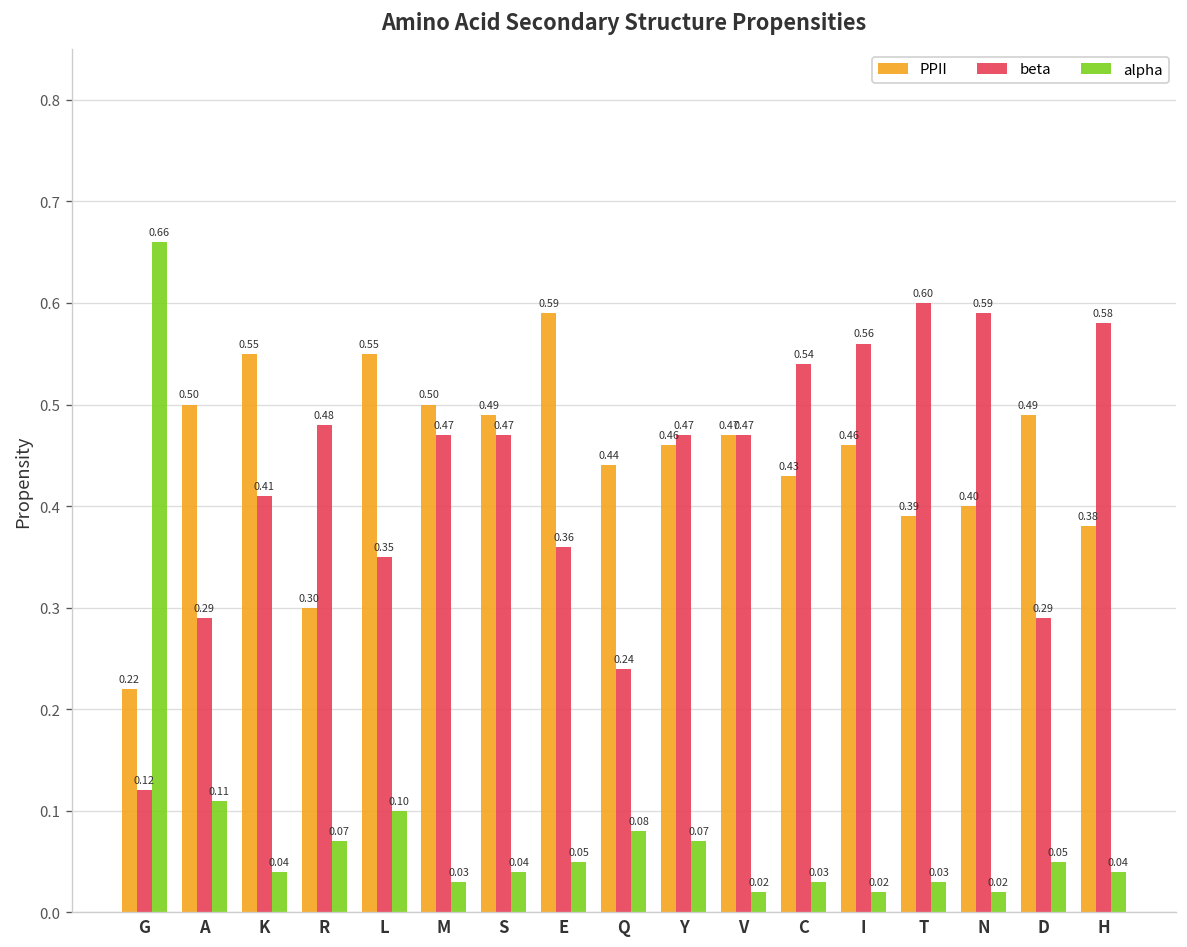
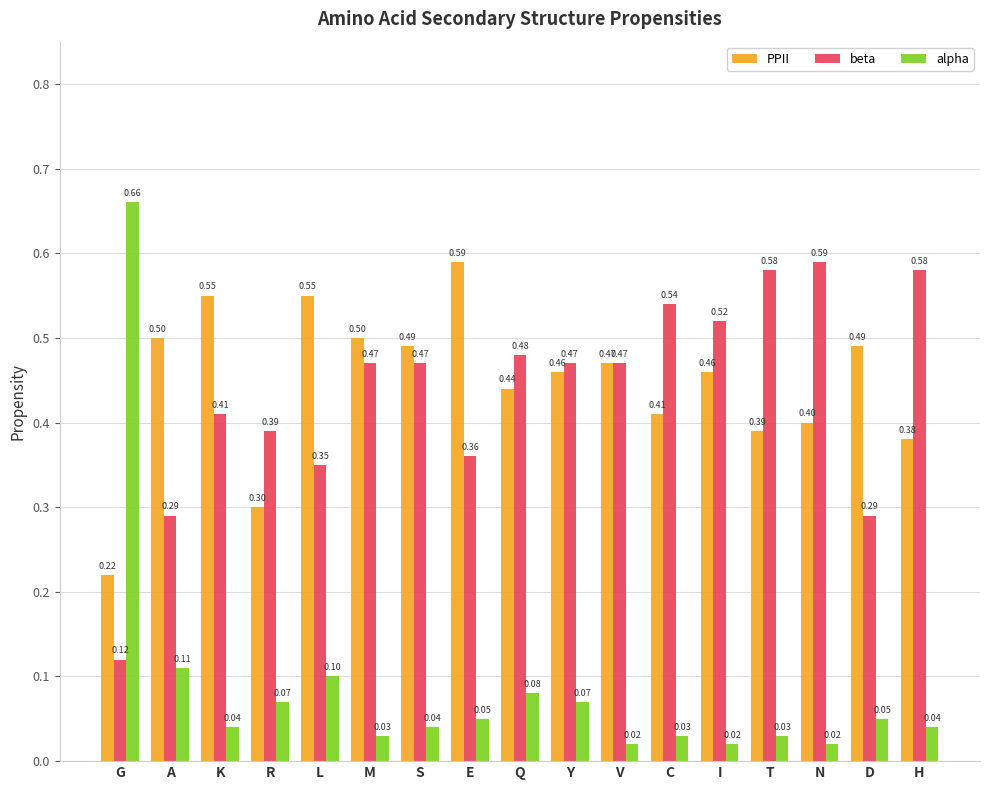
beta, R: 0.48 -> 0.39
beta, Q: 0.24 -> 0.48
PPII, C: 0.43 -> 0.41
beta, I: 0.56 -> 0.52
beta, T: 0.60 -> 0.58
